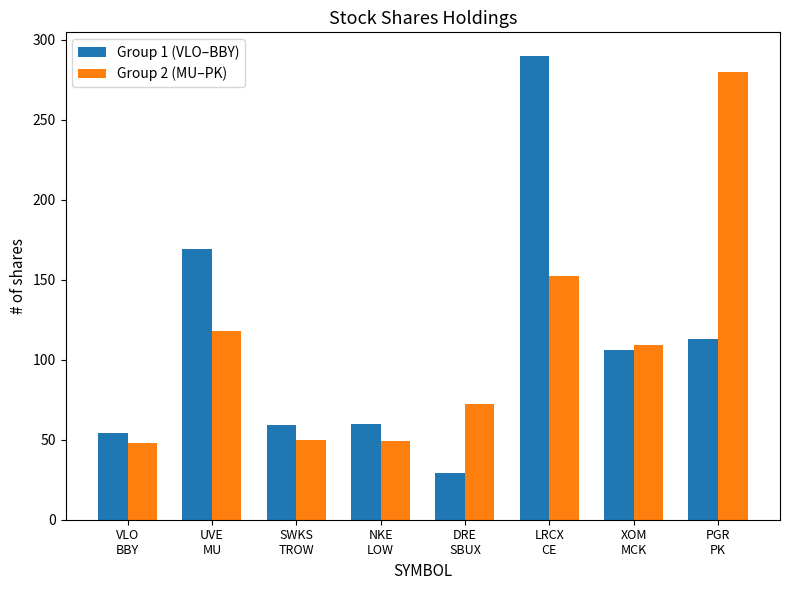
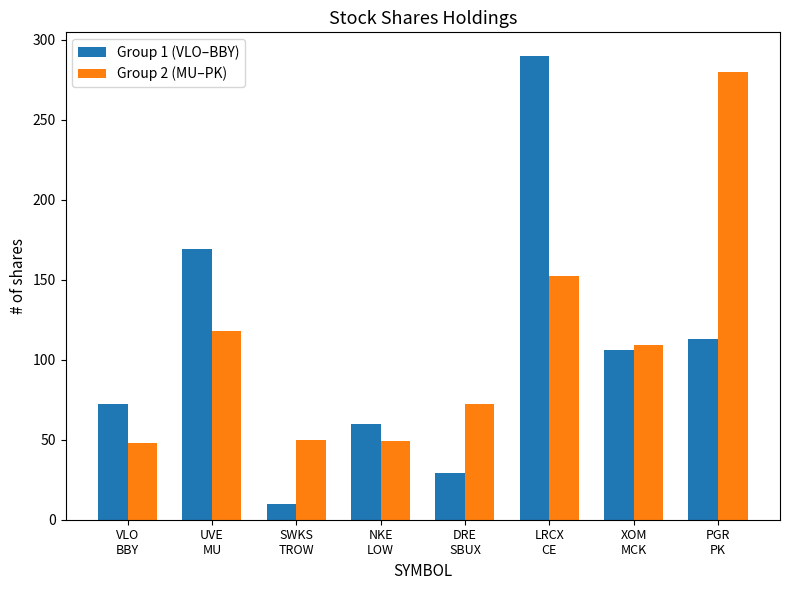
Group 1 (VLO–BBY), VLO BBY: 54 -> 72
Group 1 (VLO–BBY), SWKS TROW: 59 -> 10
